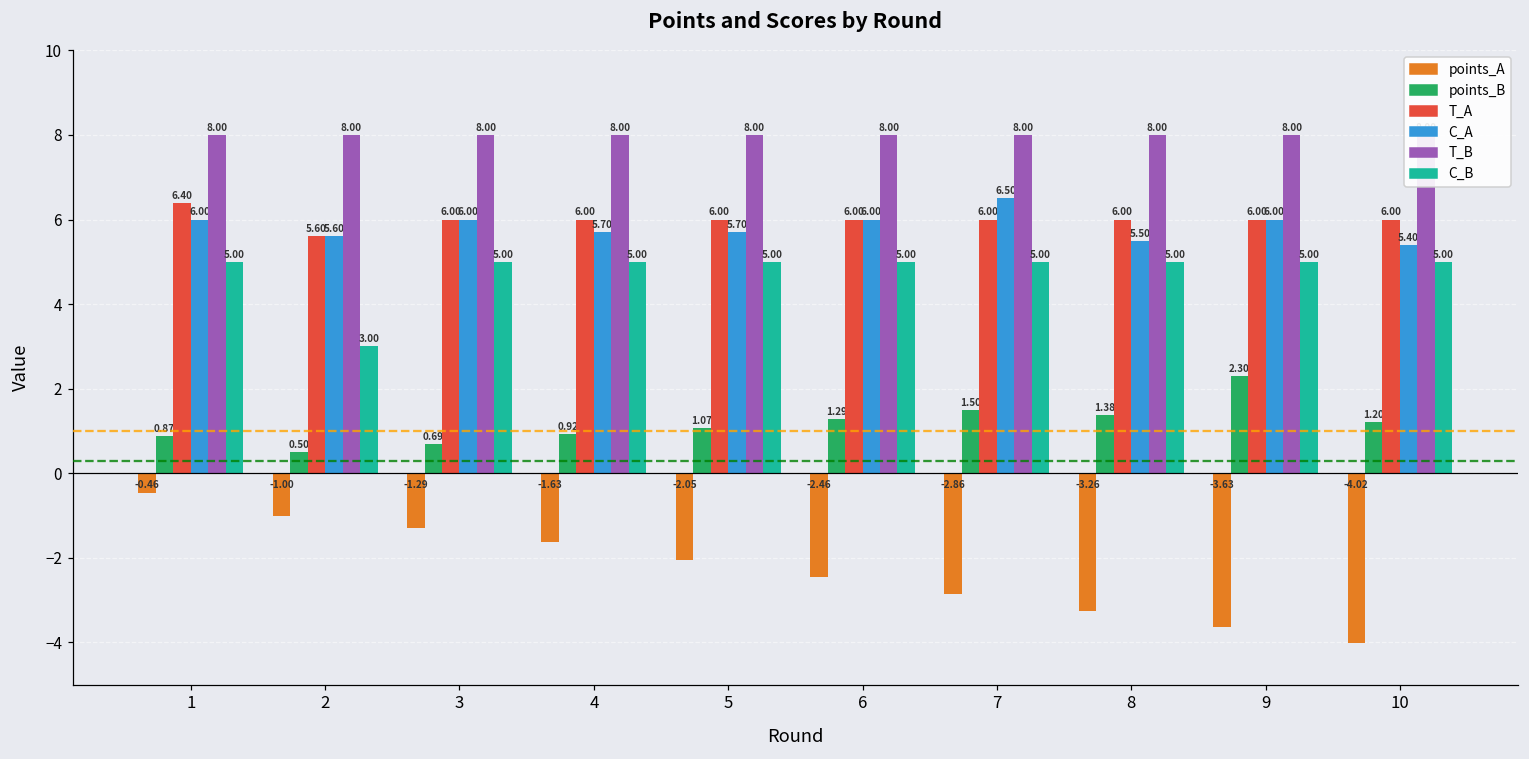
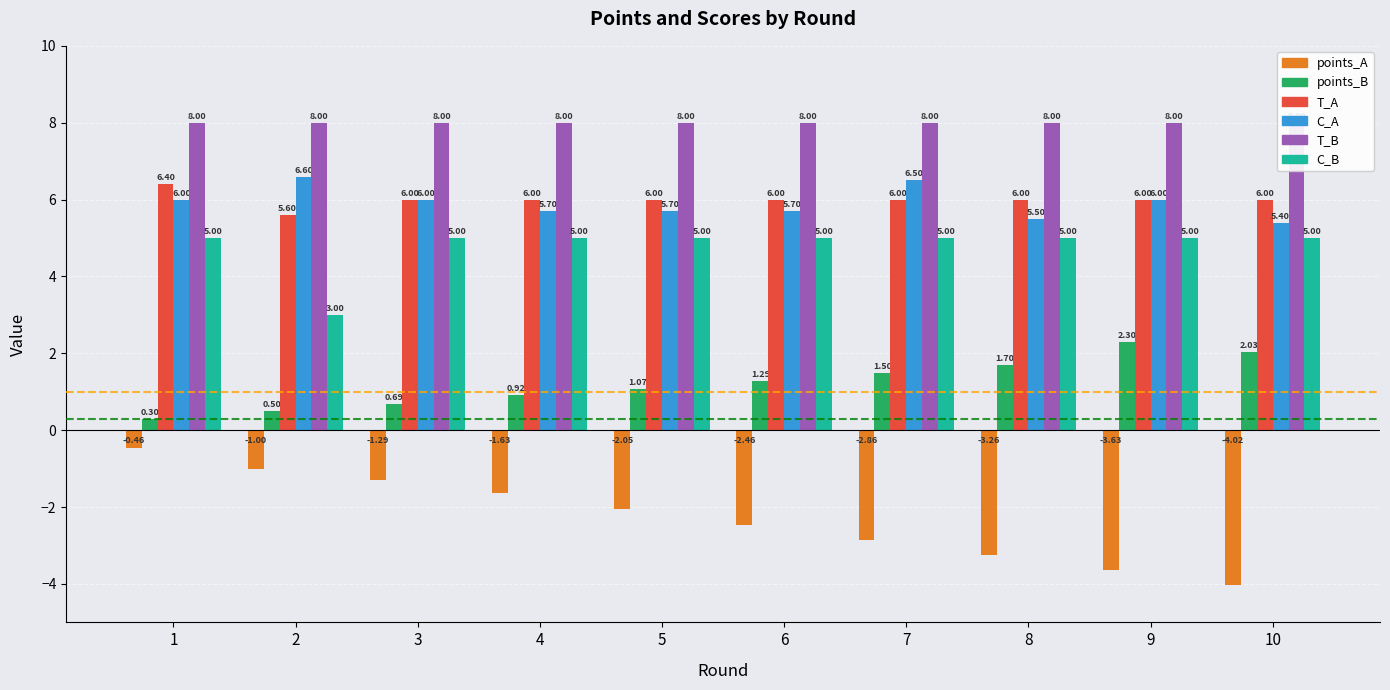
points_B, 1: 0.87 -> 0.30
C_A, 2: 5.60 -> 6.60
C_A, 6: 6.00 -> 5.70
points_B, 8: 1.38 -> 1.70
points_B, 10: 1.20 -> 2.03
